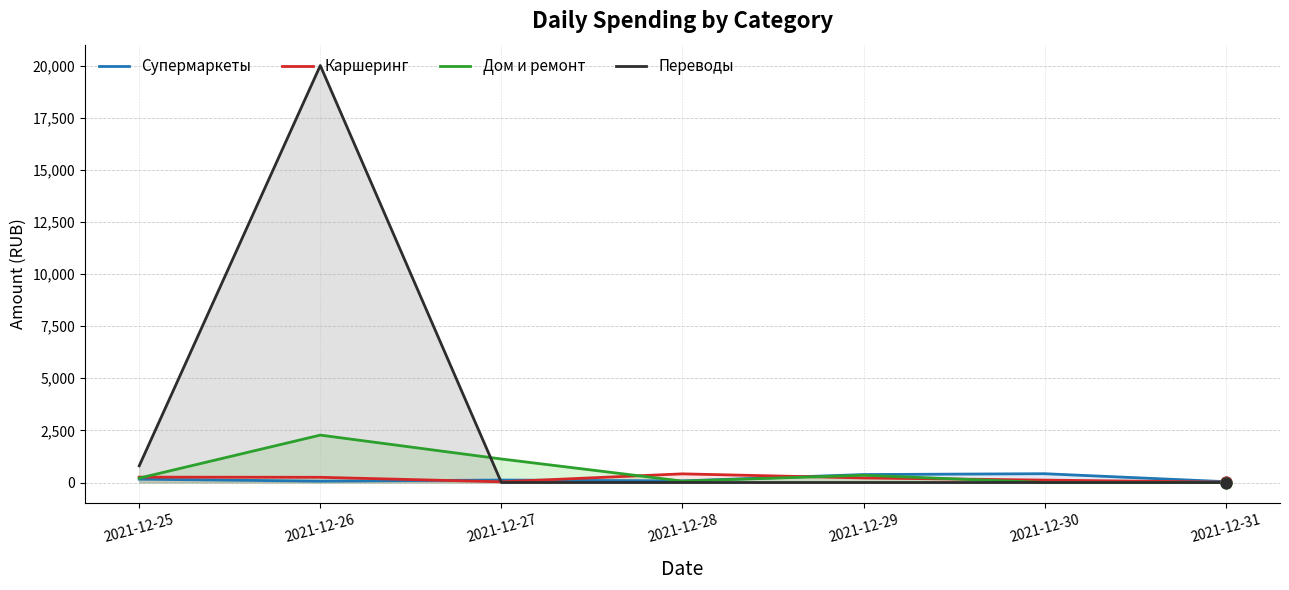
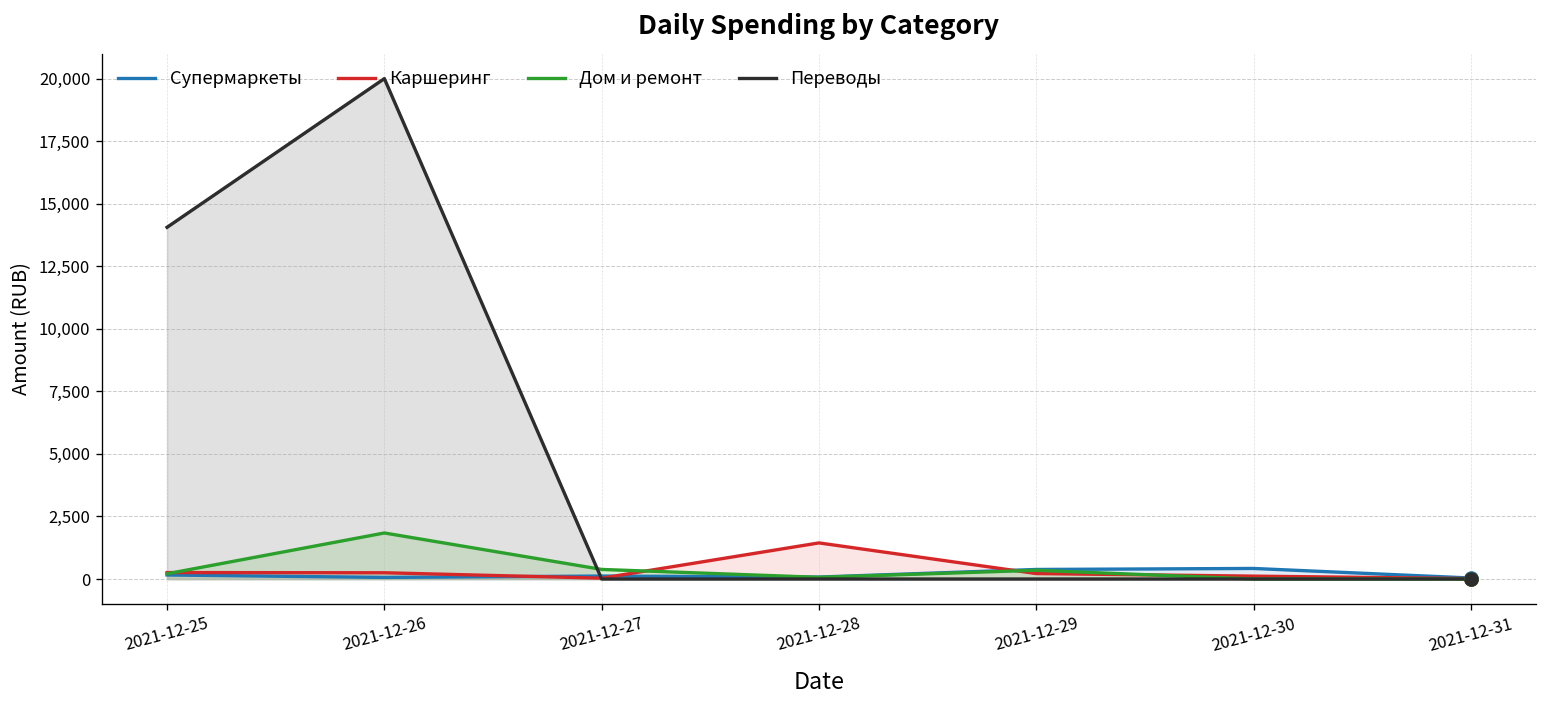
Переводы, 2021-12-25: 800 -> 14,100
Дом и ремонт, 2021-12-26: 2,300 -> 1,800
Дом и ремонт, 2021-12-27: 1,100 -> 400
Каршеринг, 2021-12-28: 400 -> 1,400
